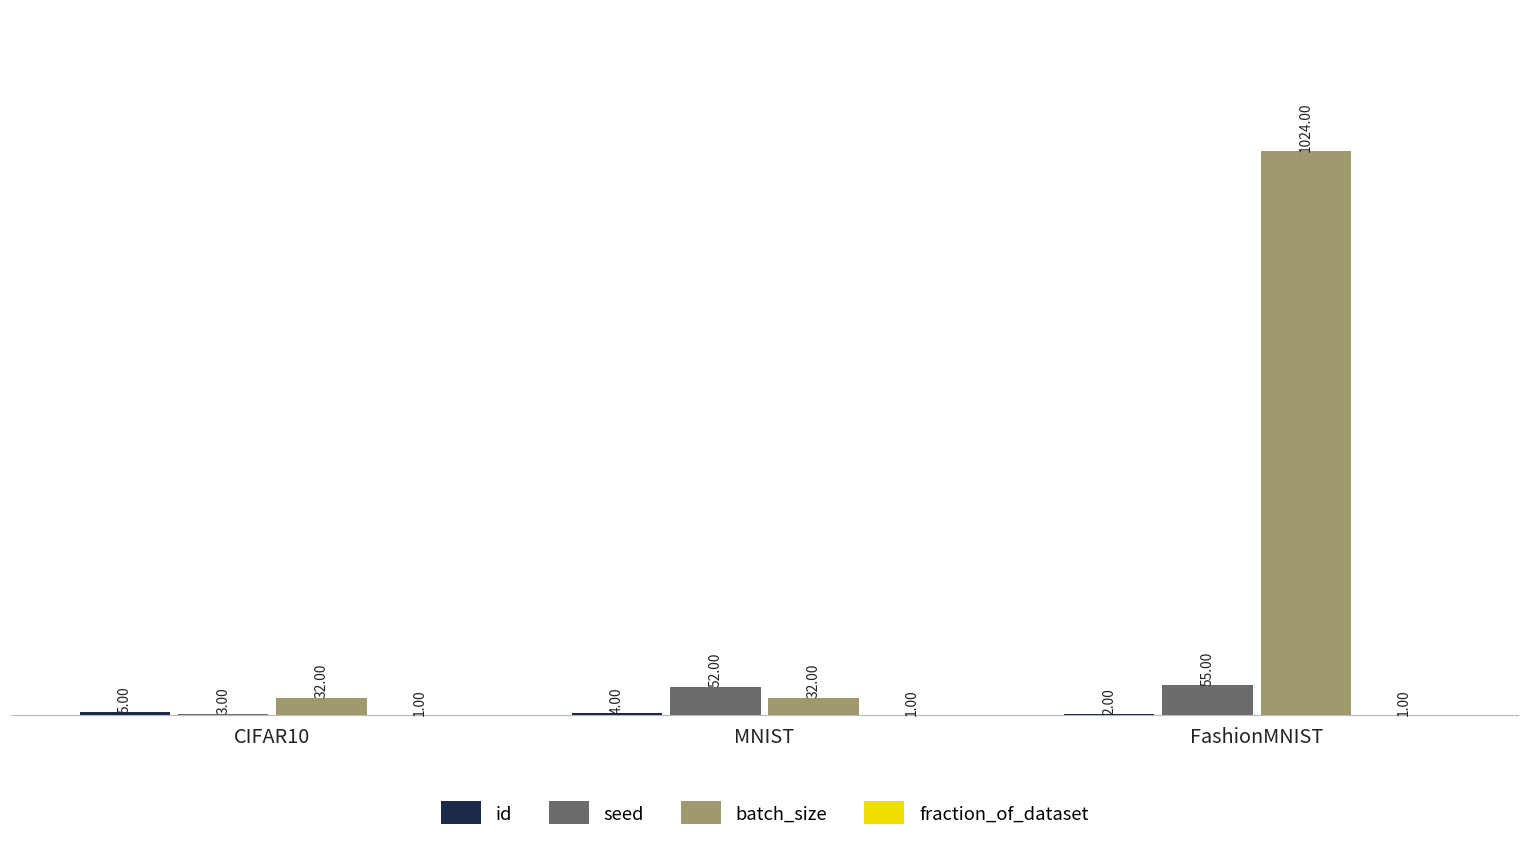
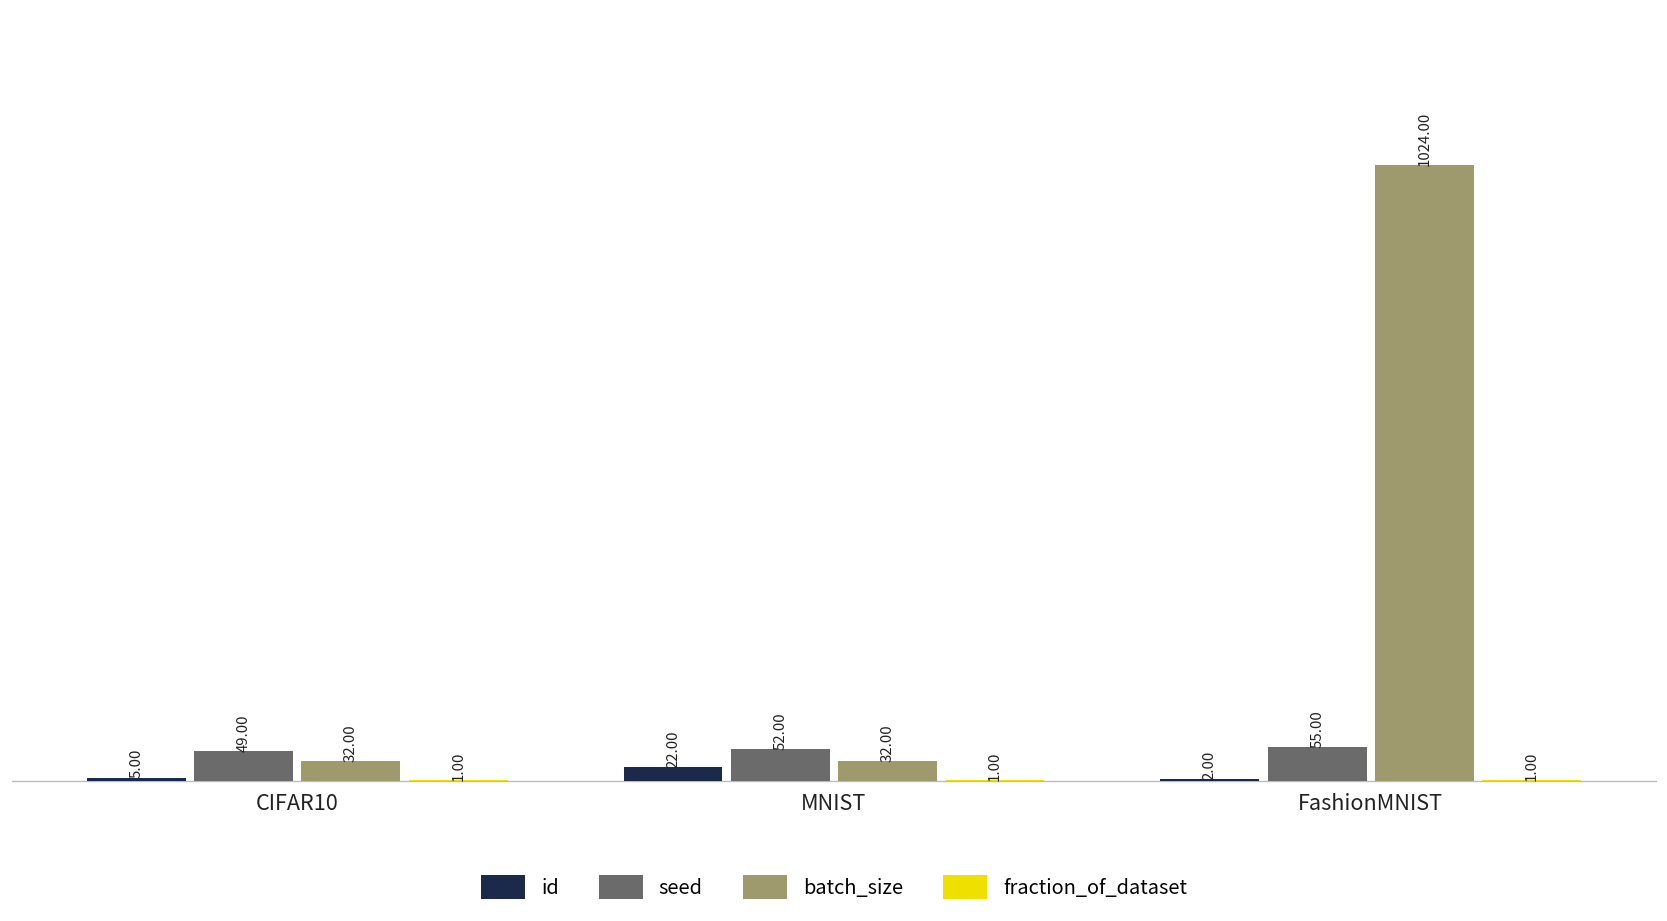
seed, CIFAR10: 3.00 -> 49.00
id, MNIST: 4.00 -> 22.00
